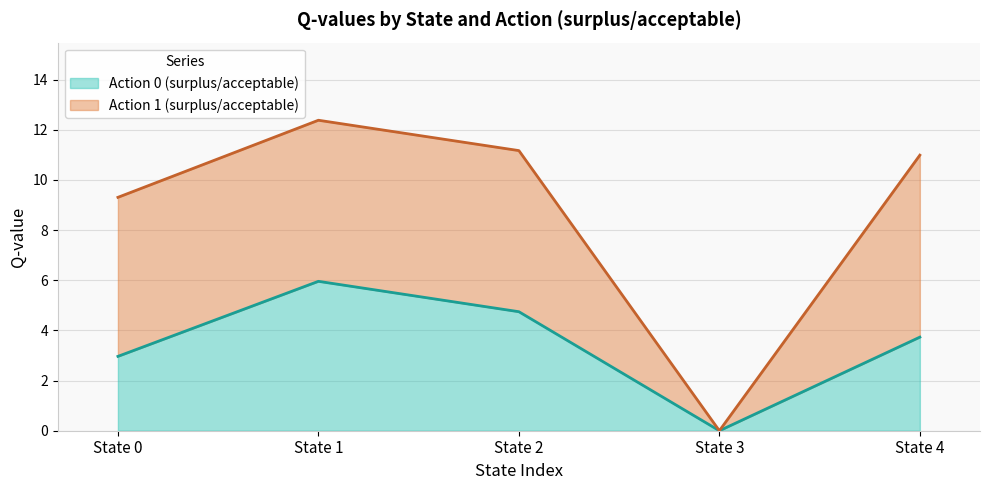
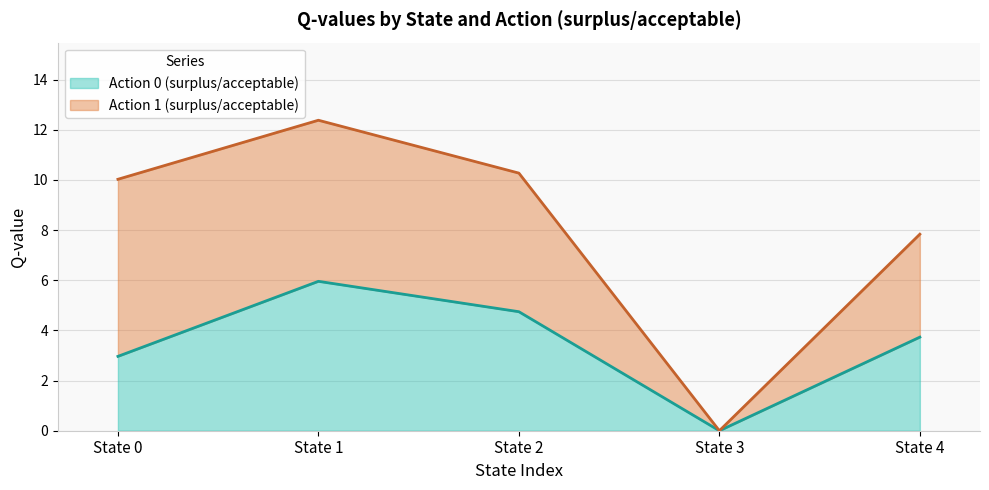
Action 1 (surplus/acceptable), State 0: 6.3 -> 7.1
Action 1 (surplus/acceptable), State 2: 6.4 -> 5.5
Action 1 (surplus/acceptable), State 4: 7.3 -> 4.1
